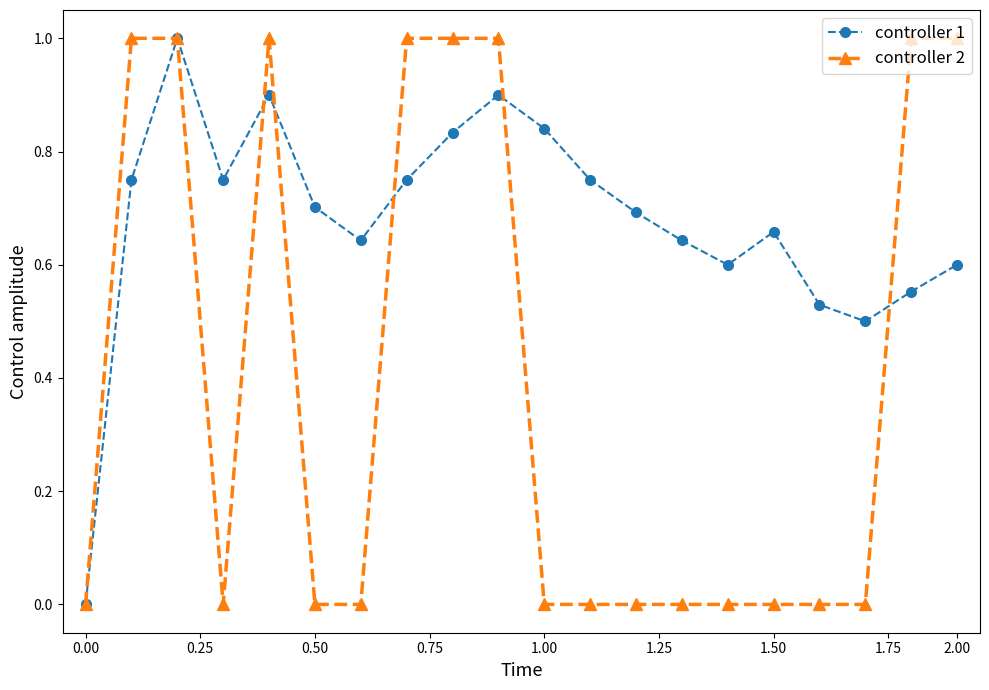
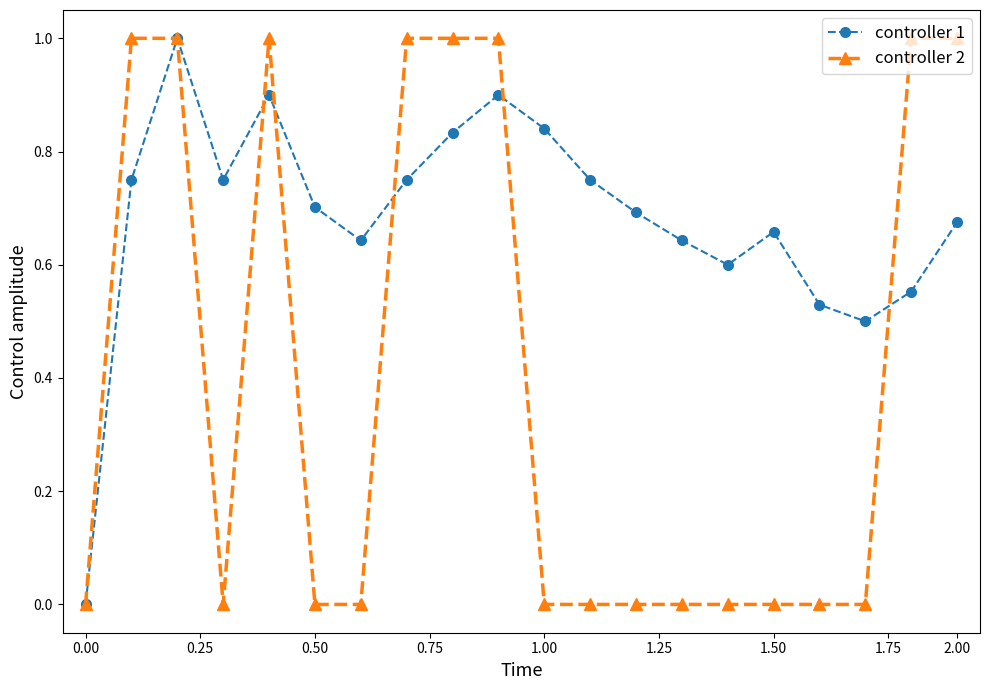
controller 1, 2.00: 0.60 -> 0.68
